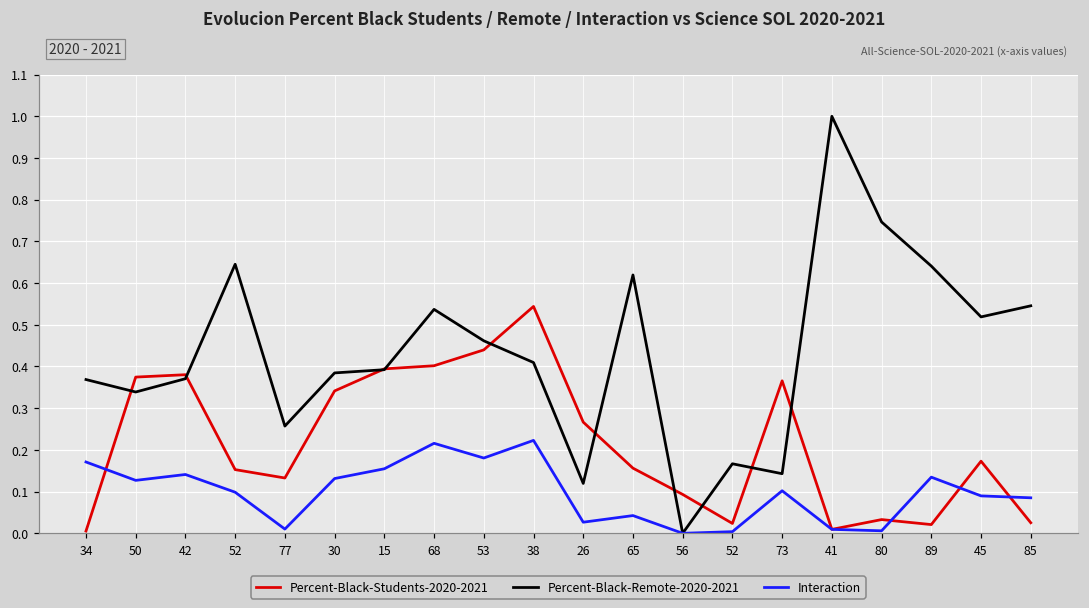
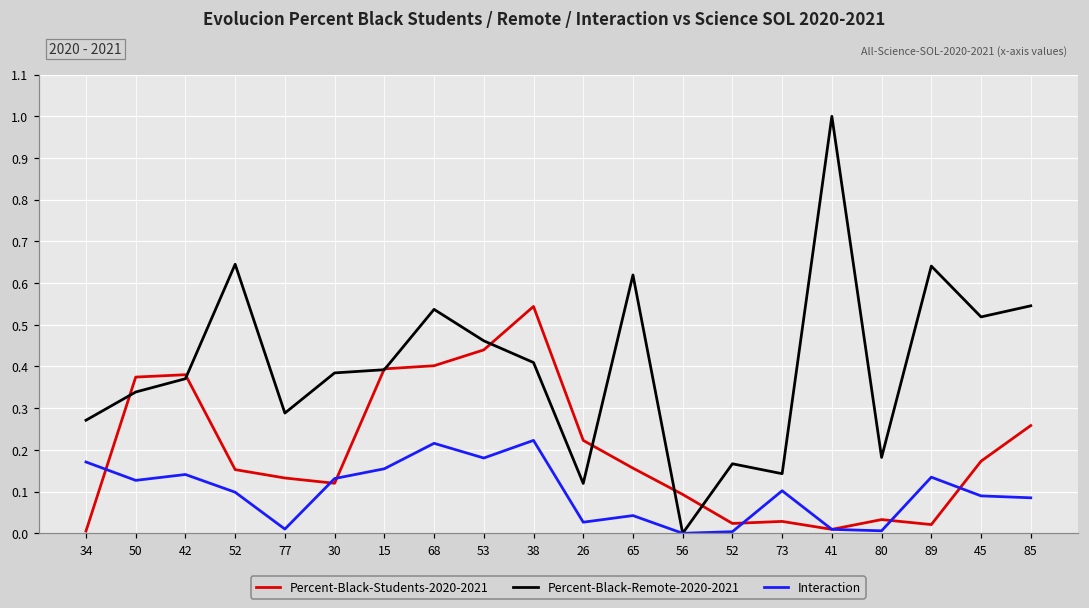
Percent-Black-Remote-2020-2021, 34: 0.37 -> 0.27
Percent-Black-Remote-2020-2021, 77: 0.26 -> 0.29
Percent-Black-Students-2020-2021, 30: 0.34 -> 0.12
Percent-Black-Students-2020-2021, 26: 0.27 -> 0.22
Percent-Black-Students-2020-2021, 73: 0.37 -> 0.03
Percent-Black-Remote-2020-2021, 80: 0.75 -> 0.18
Percent-Black-Students-2020-2021, 85: 0.03 -> 0.26
